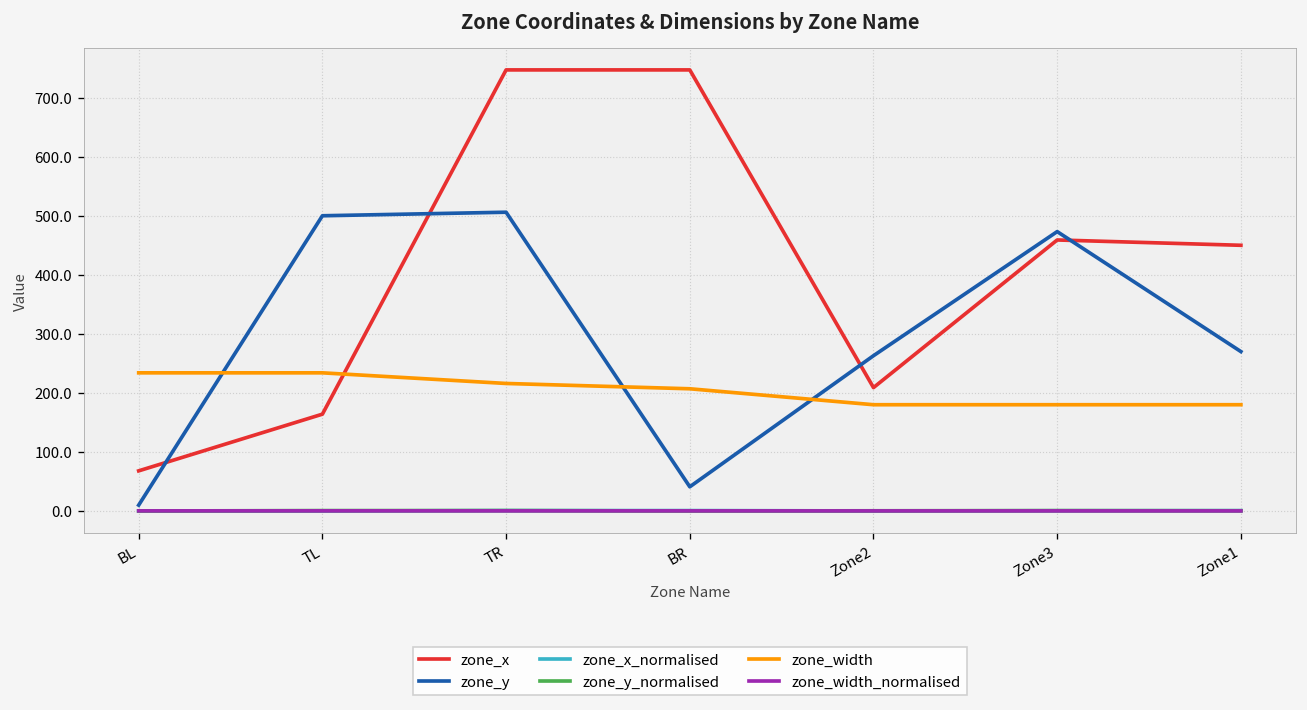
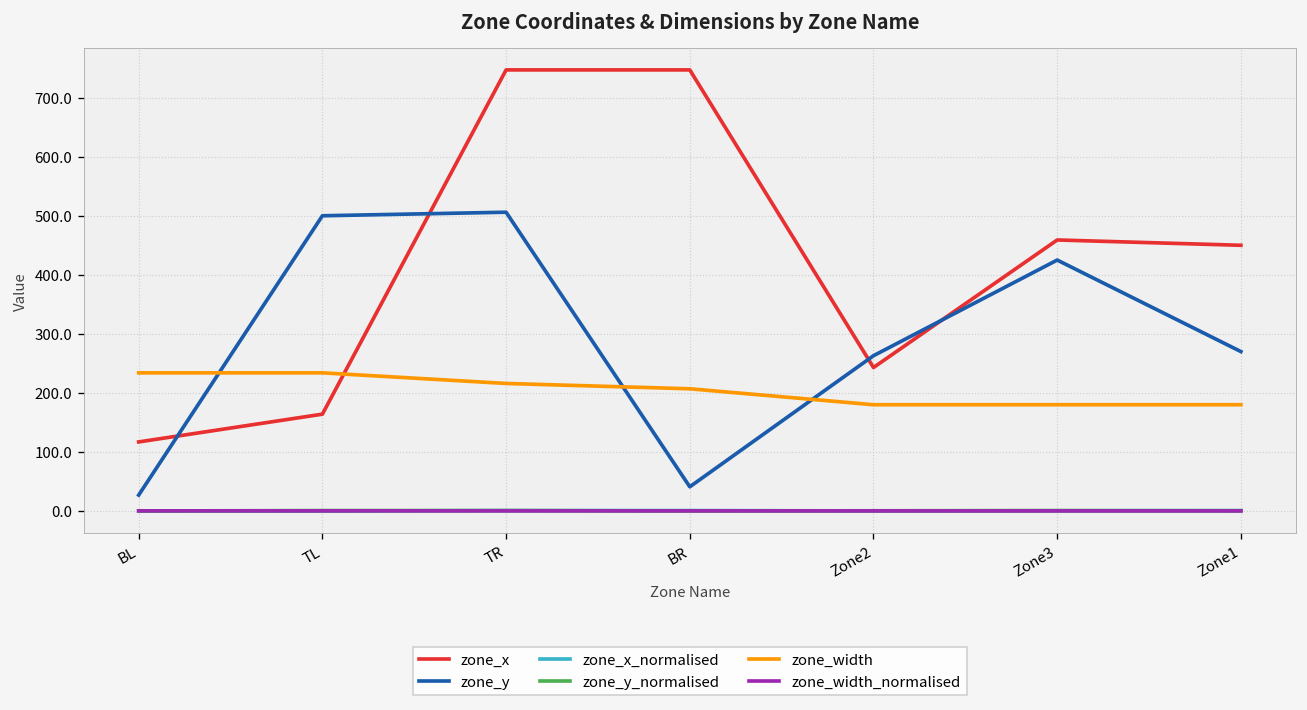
zone_x, BL: 70 -> 120
zone_y, BL: 10 -> 30
zone_x, Zone2: 210 -> 240
zone_y, Zone3: 470 -> 430
